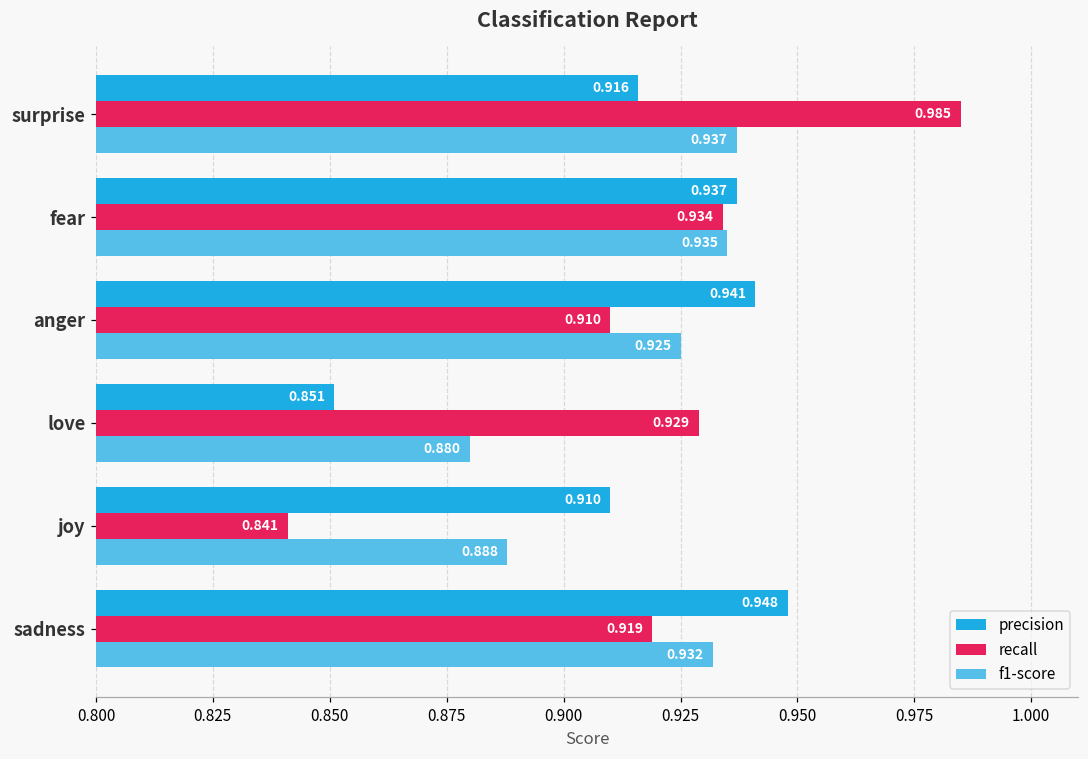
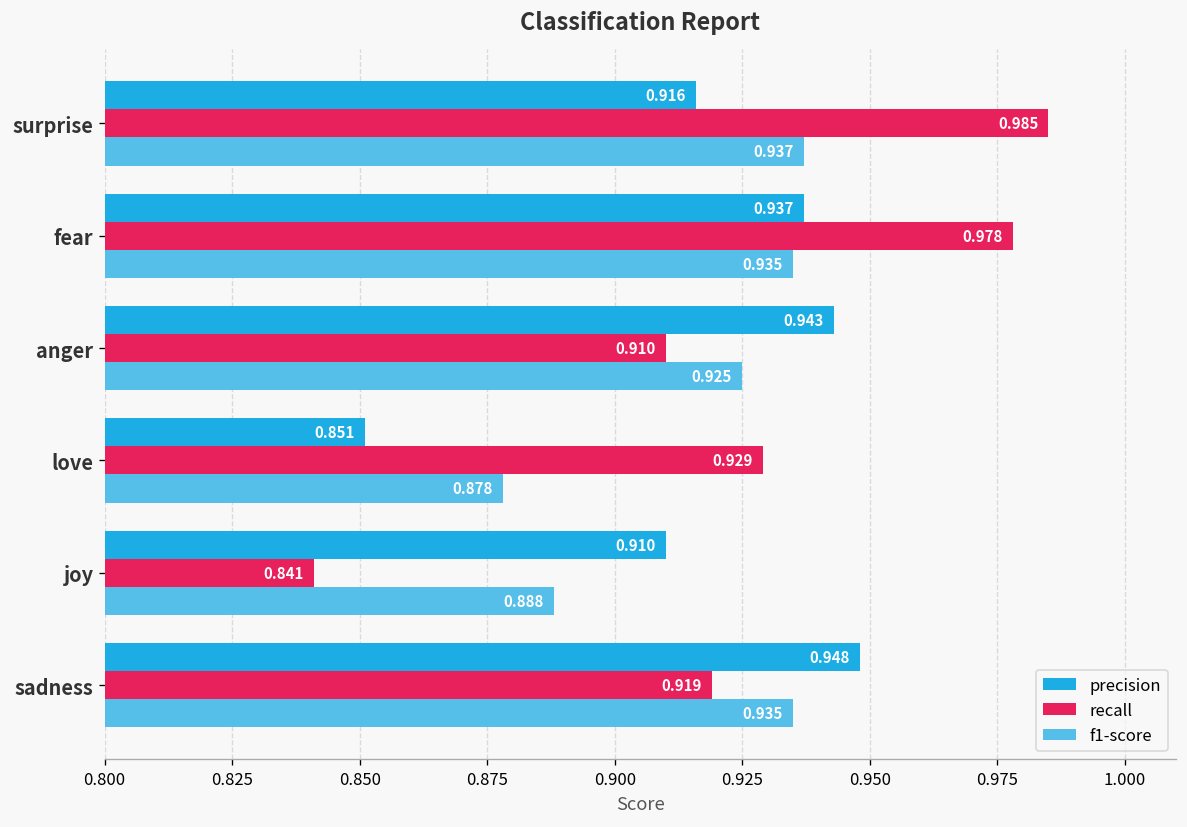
recall, fear: 0.934 -> 0.978
precision, anger: 0.941 -> 0.943
f1-score, love: 0.880 -> 0.878
f1-score, sadness: 0.932 -> 0.935
